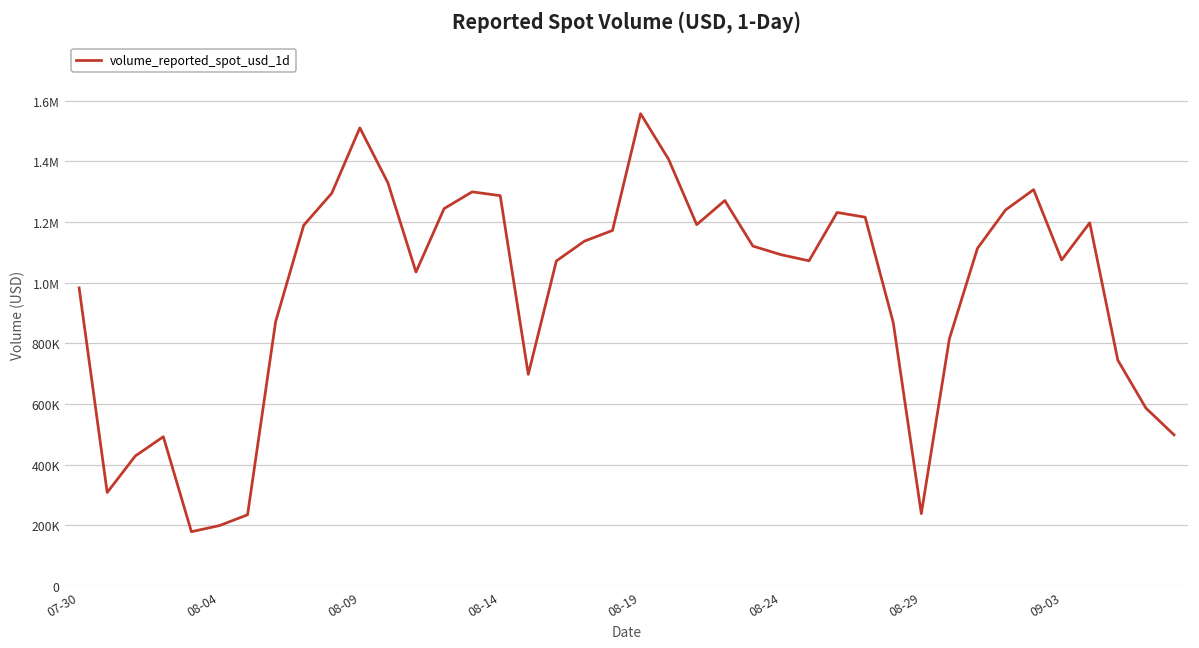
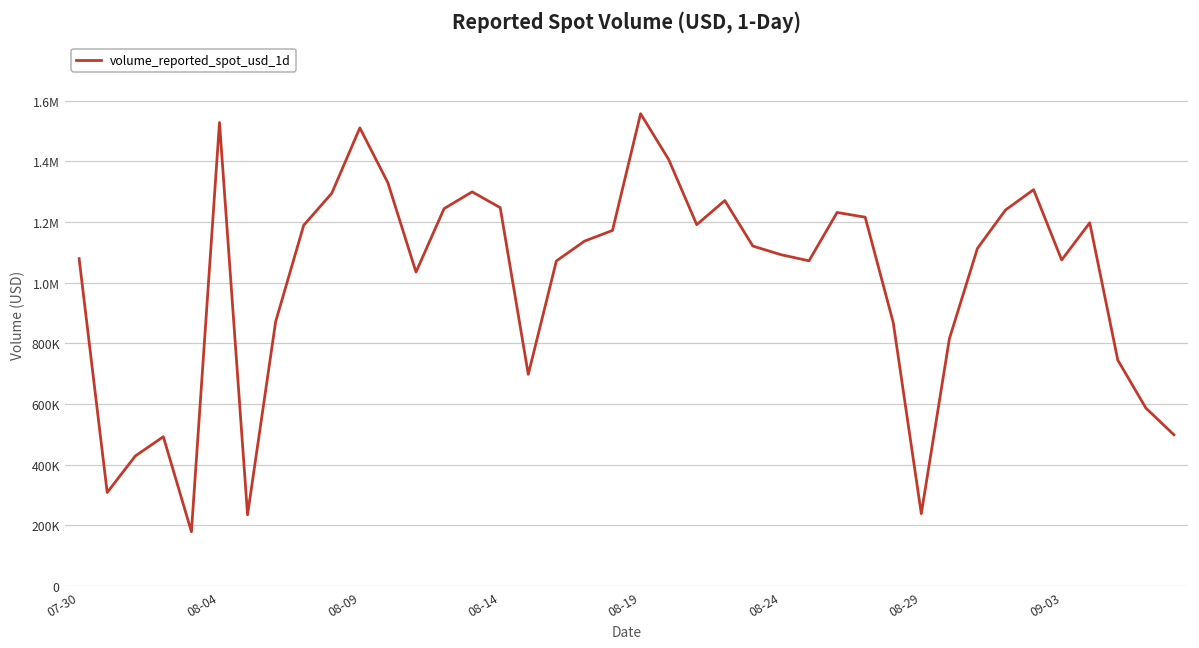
07-30: 980000 -> 1080000
08-04: 200000 -> 1530000
08-14: 1290000 -> 1250000
